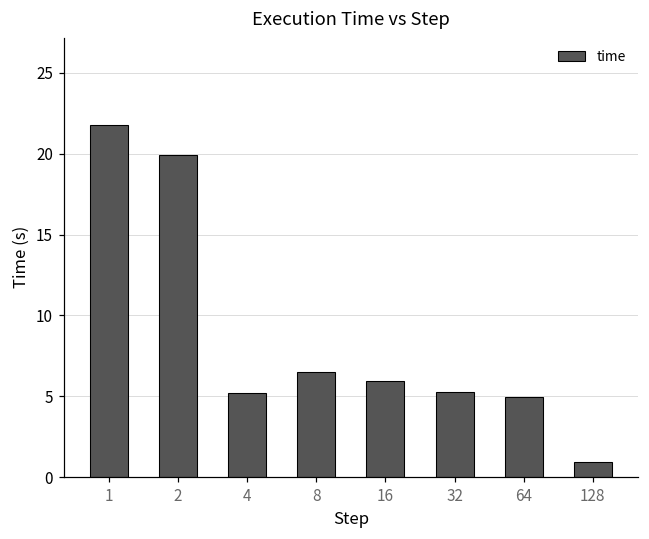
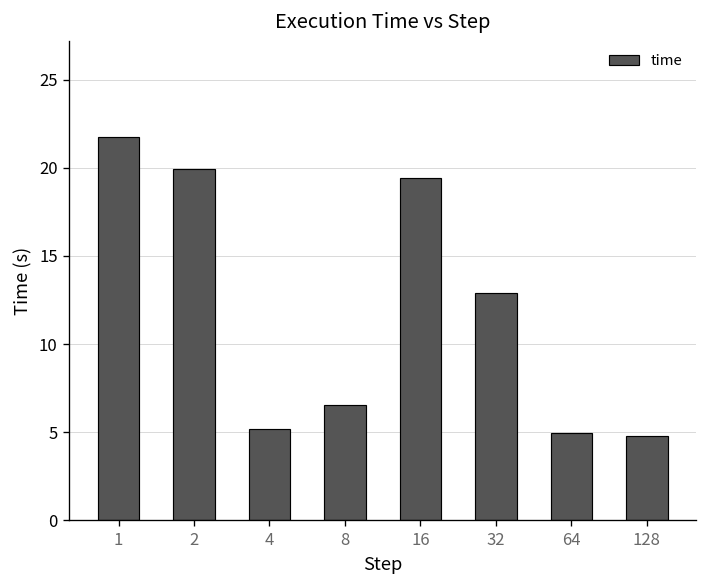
16: 5.9 -> 19.4
32: 5.3 -> 12.9
128: 1.0 -> 4.8
